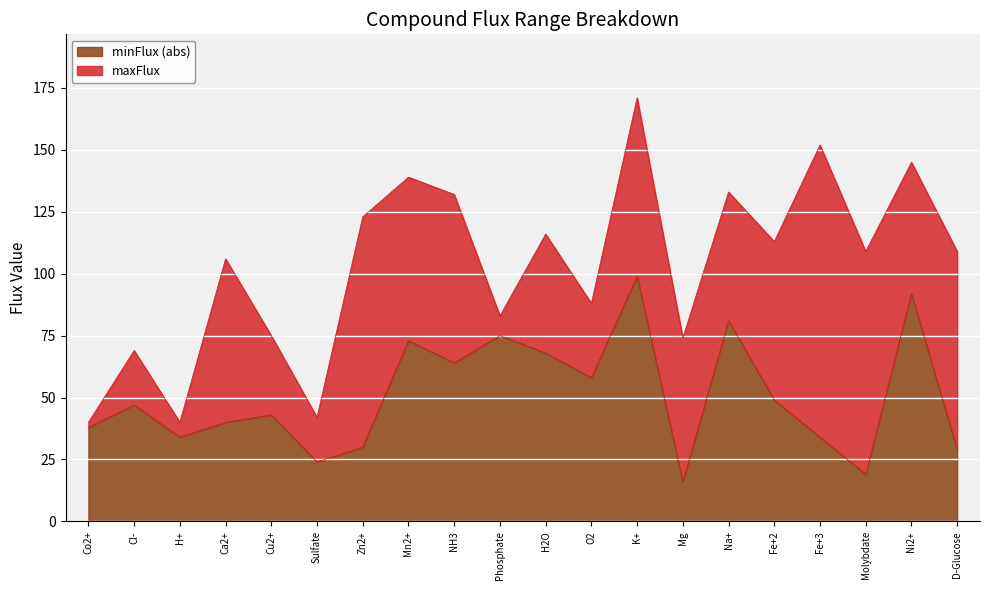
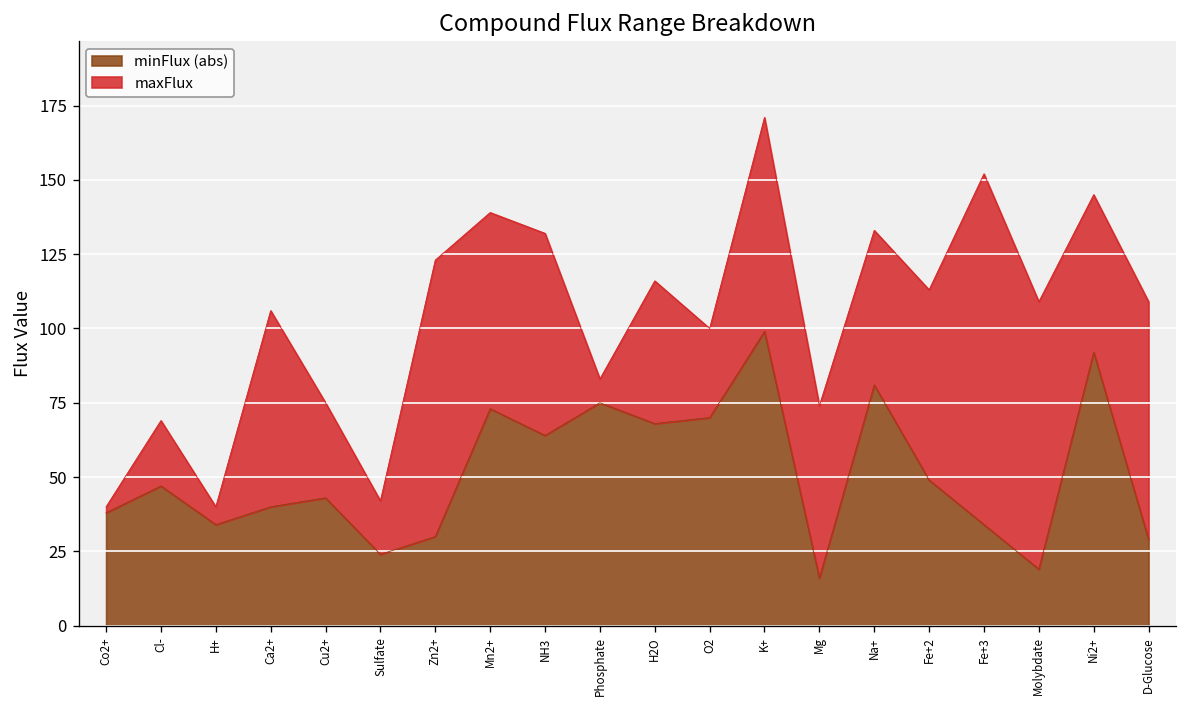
minFlux (abs), O2: 58 -> 70
